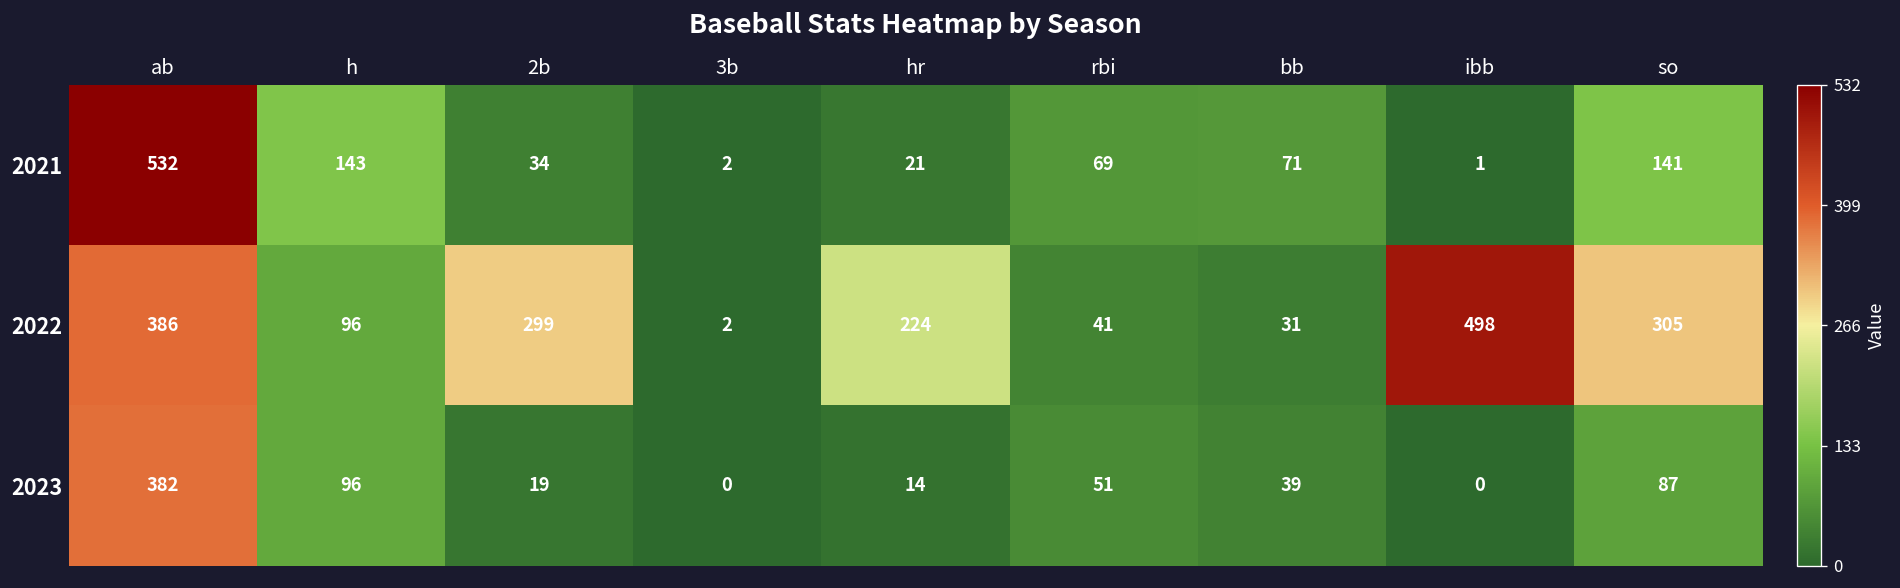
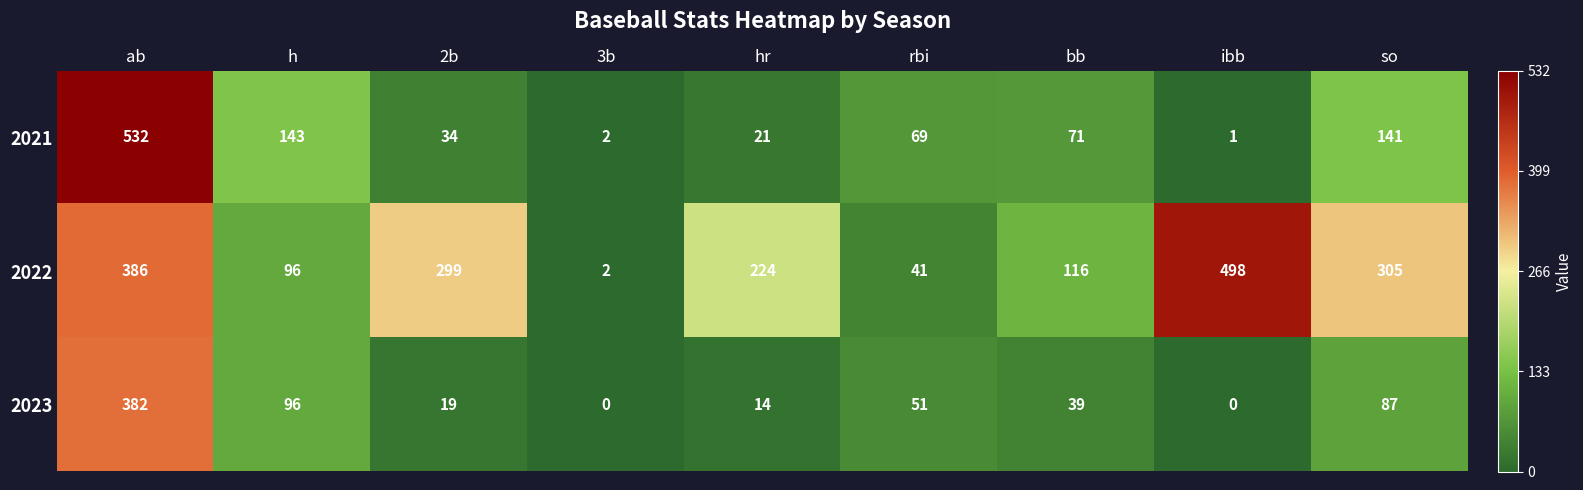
2022, bb: 31 -> 116
